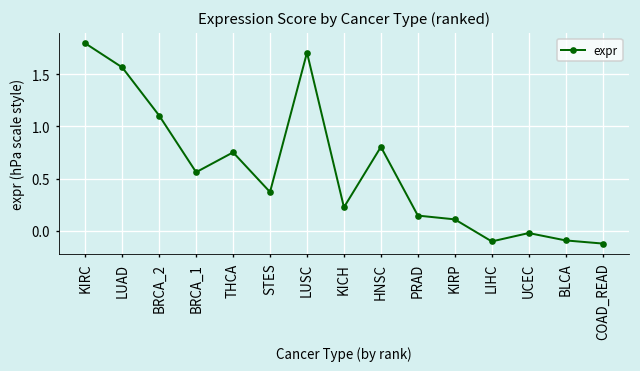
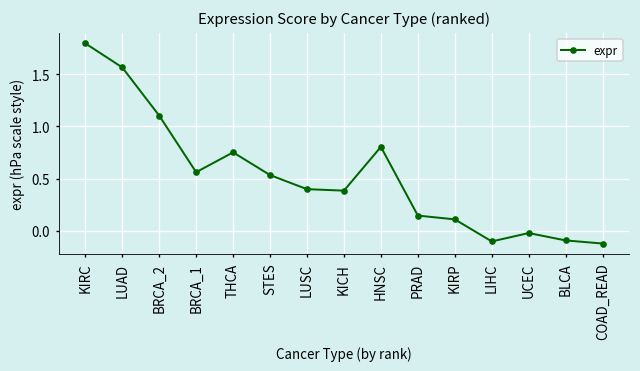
STES: 0.4 -> 0.5
LUSC: 1.7 -> 0.4
KICH: 0.2 -> 0.4
